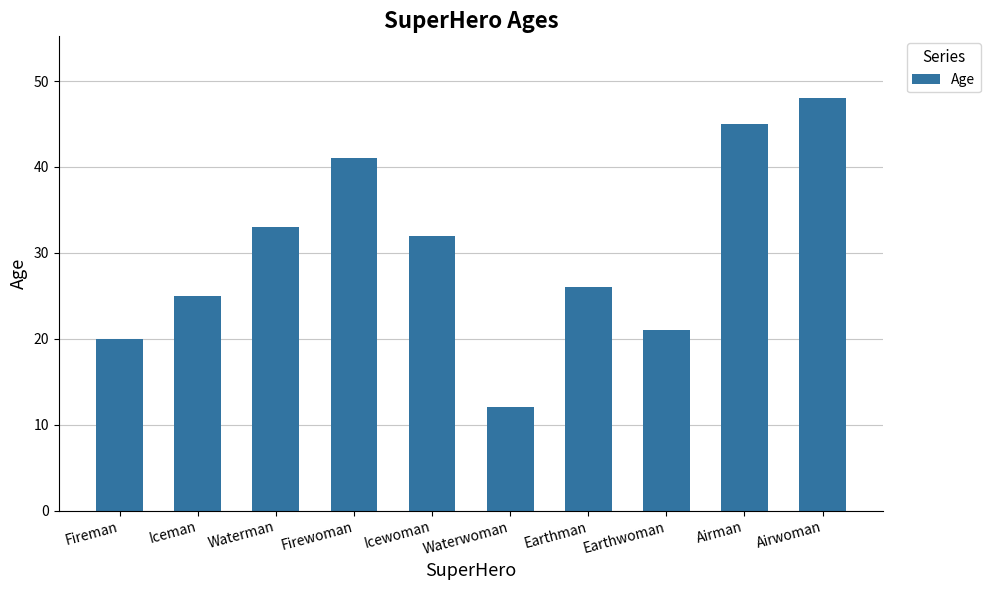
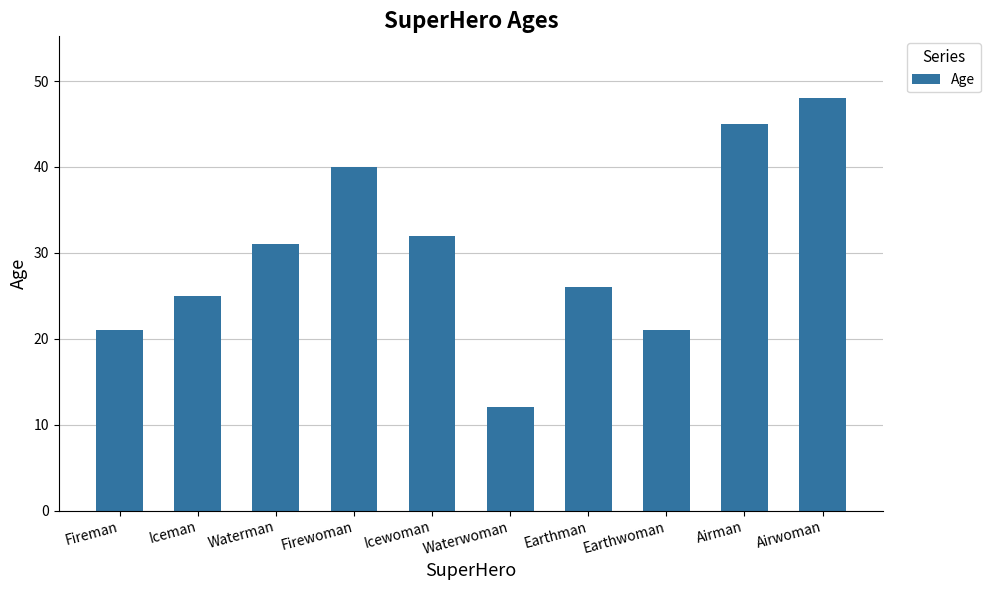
Fireman: 20 -> 21
Waterman: 33 -> 31
Firewoman: 41 -> 40
